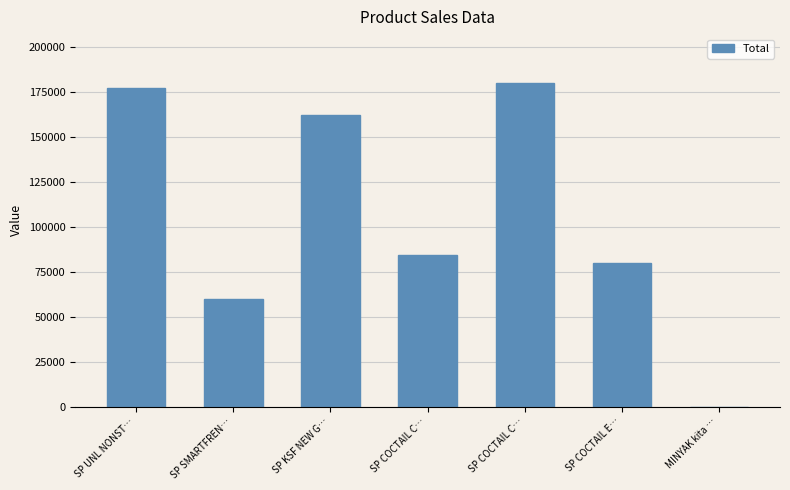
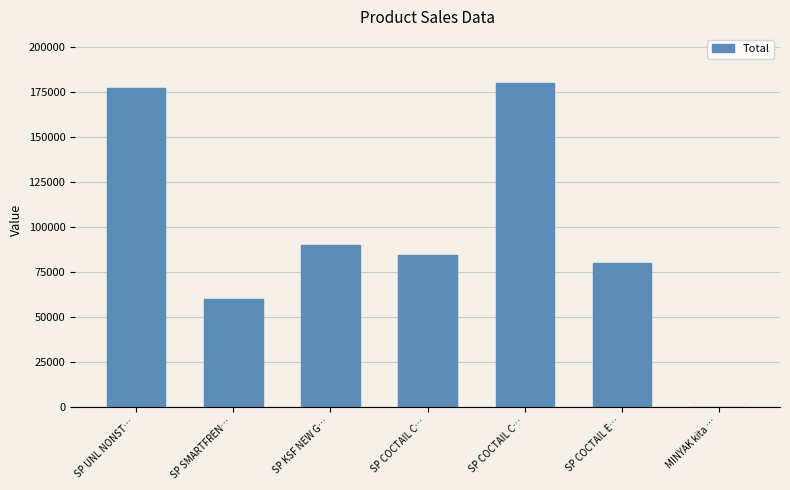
SP KSF NEW G…: 162000 -> 90000
